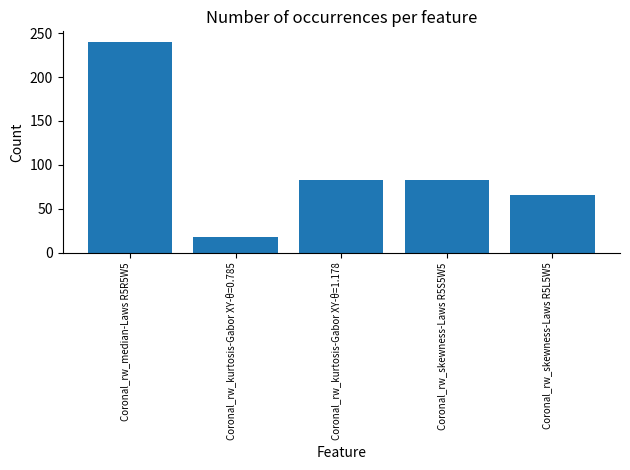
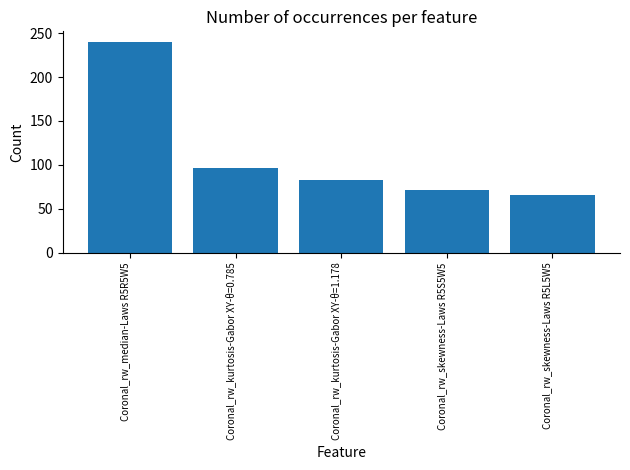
Coronal_rw_kurtosis-Gabor XY-θ=0.785: 20 -> 100
Coronal_rw_skewness-Laws R5S5W5: 80 -> 70
